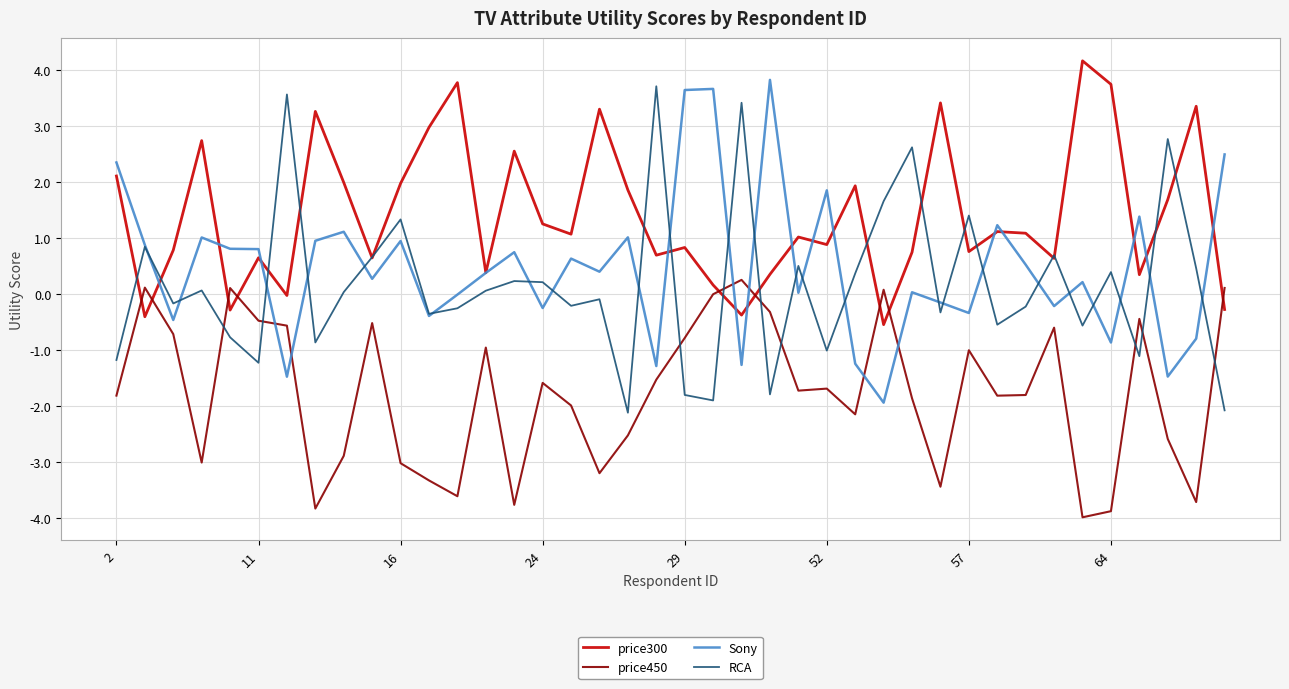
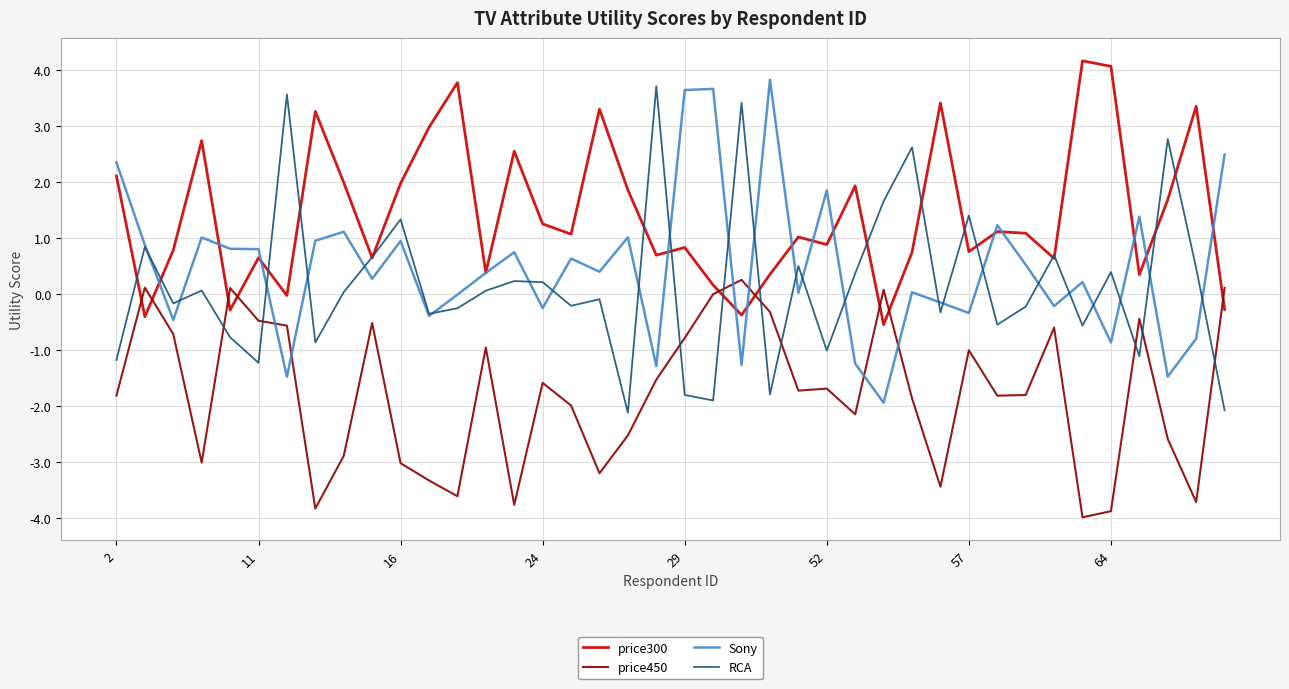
price300, 64: 3.8 -> 4.1
